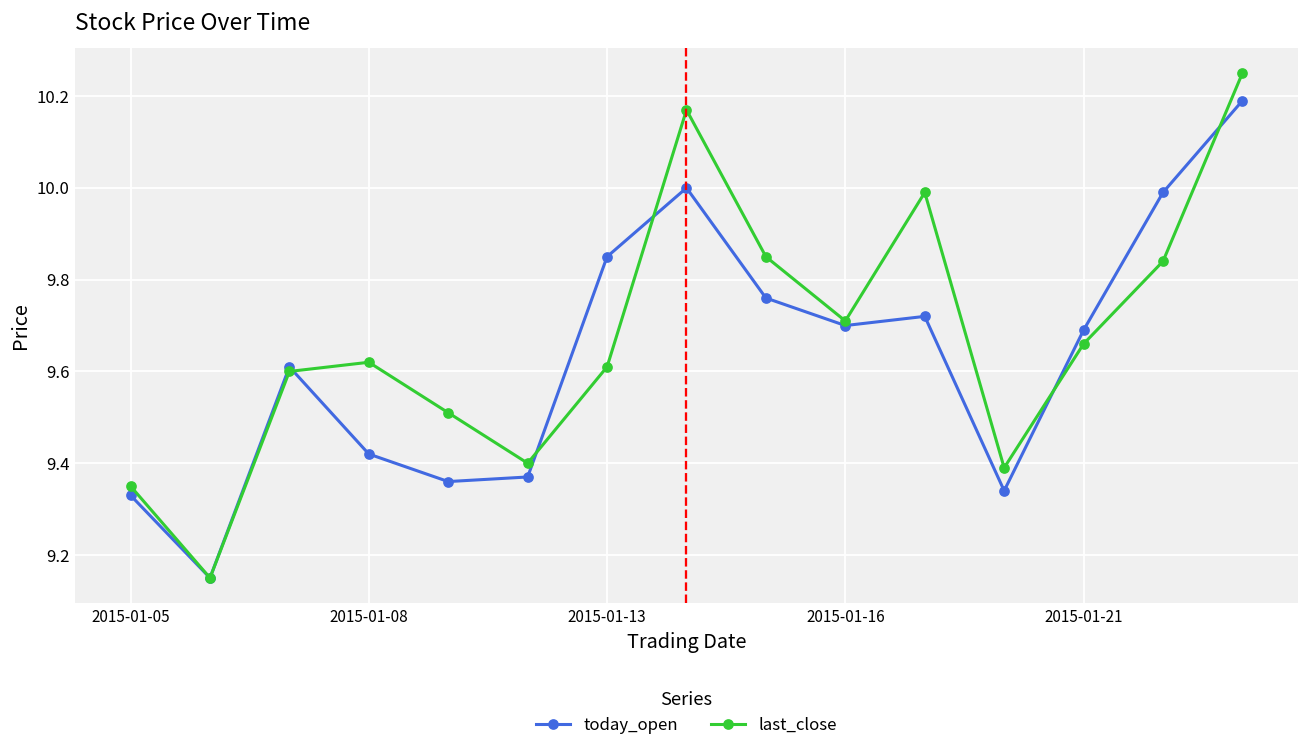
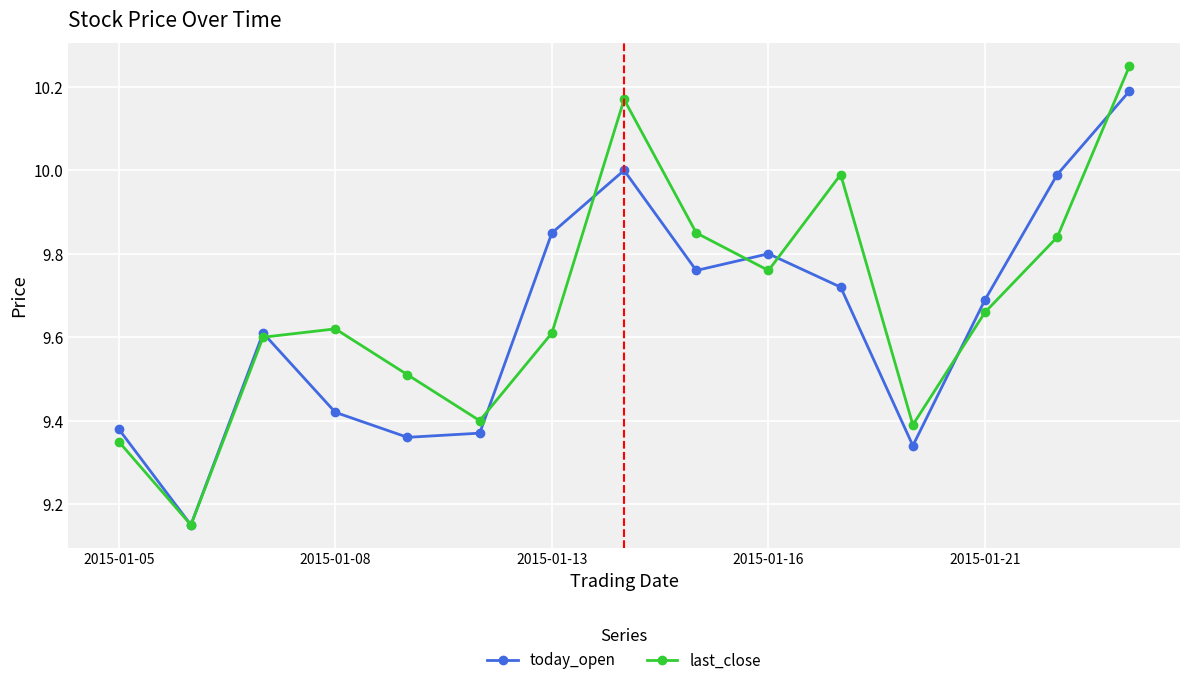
today_open, 2015-01-05: 9.33 -> 9.38
today_open, 2015-01-16: 9.7 -> 9.8
last_close, 2015-01-16: 9.71 -> 9.76
